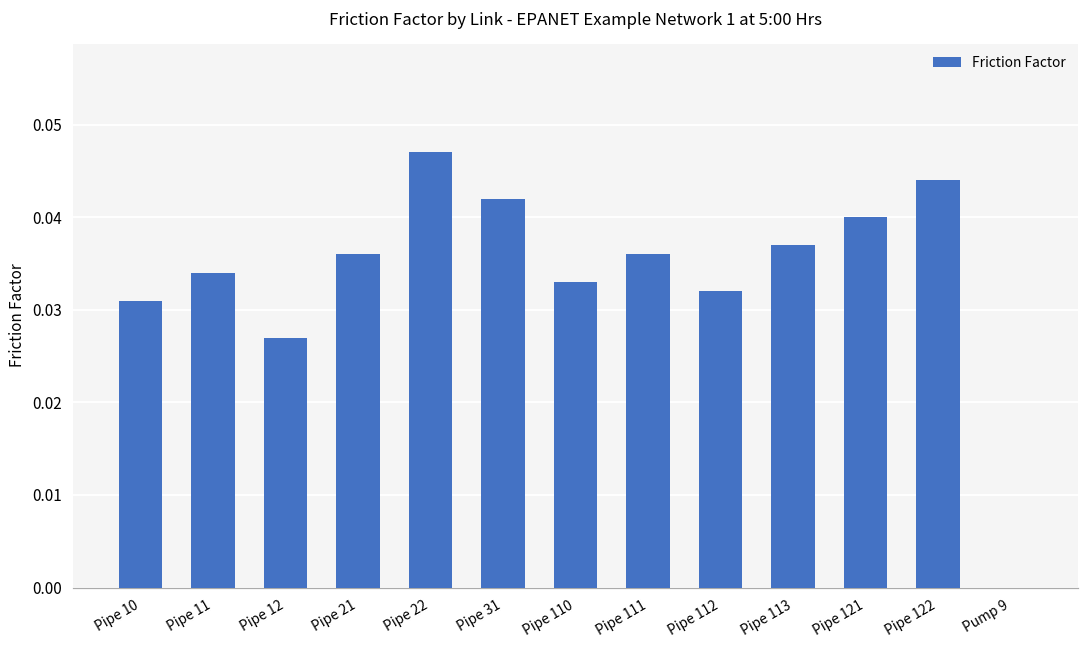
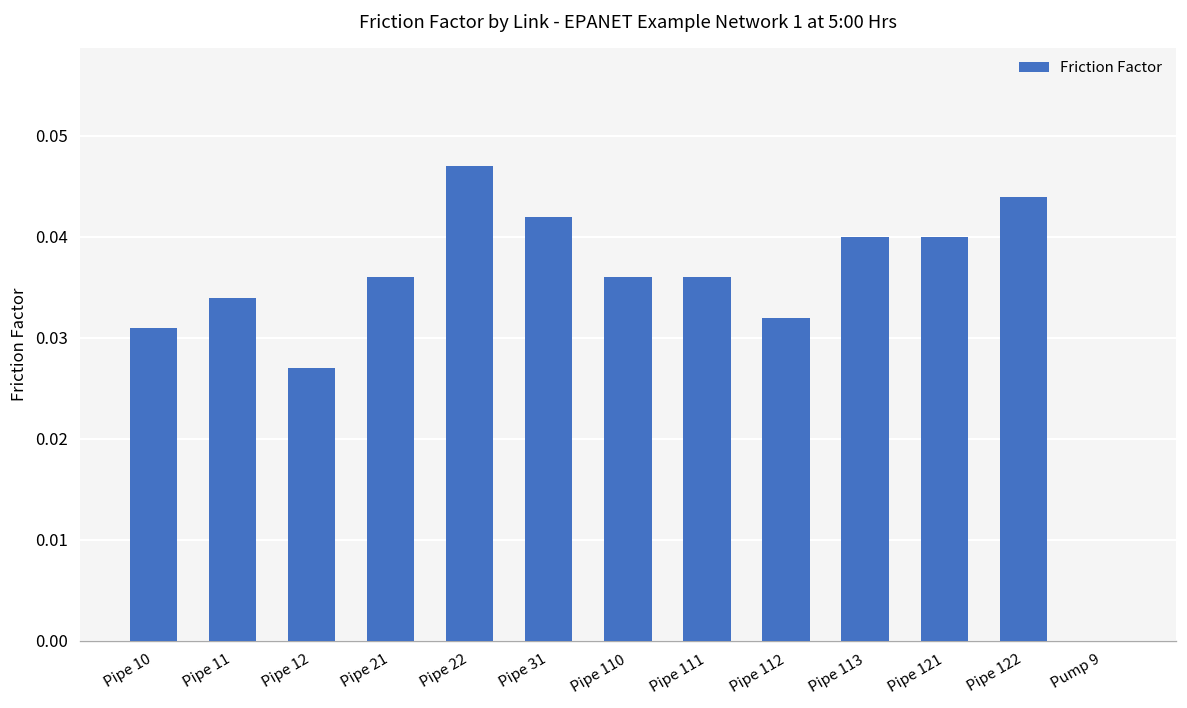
Pipe 110: 0.033 -> 0.036
Pipe 113: 0.037 -> 0.040
